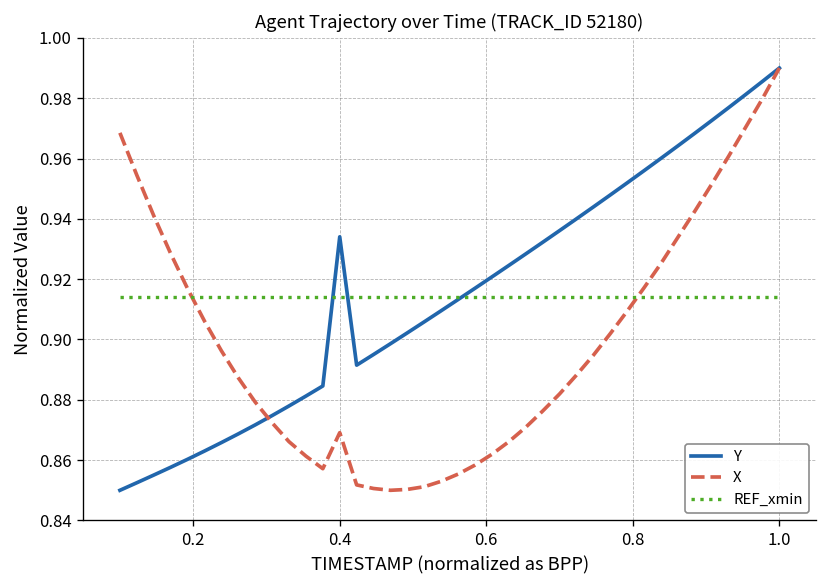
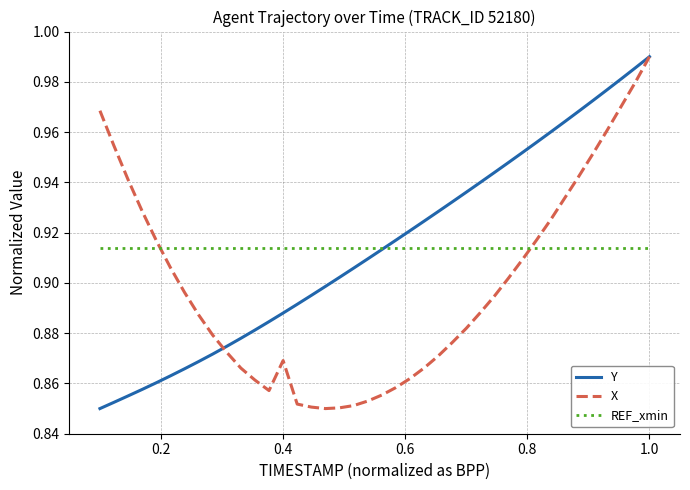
Y, 0.4: 0.934 -> 0.888
